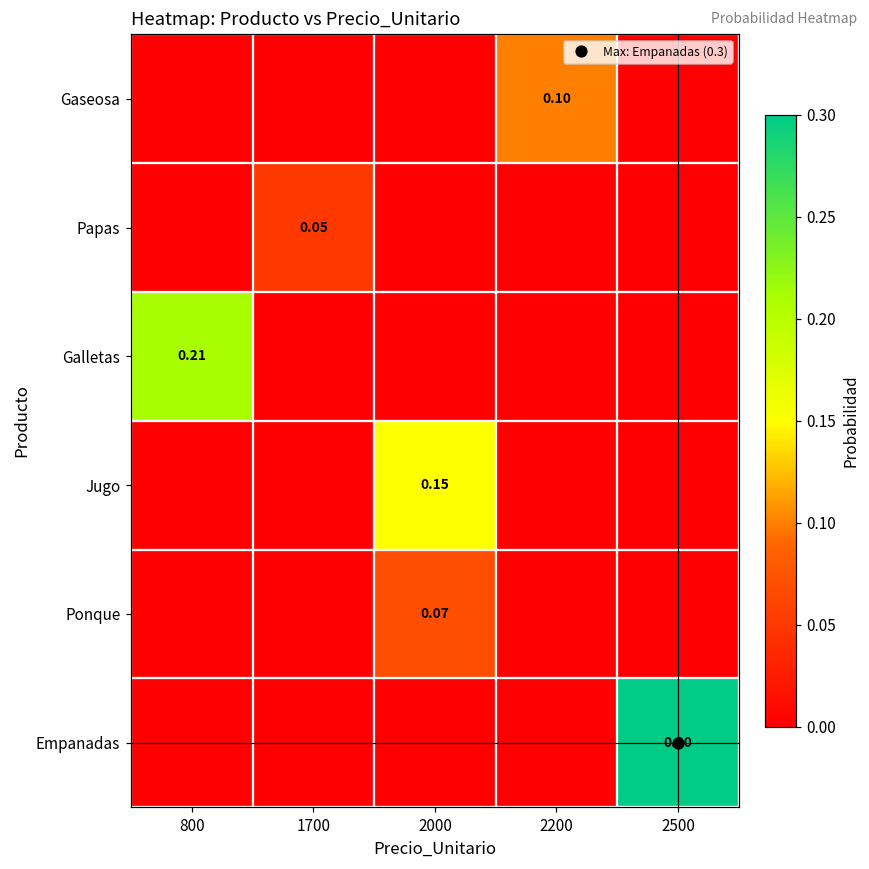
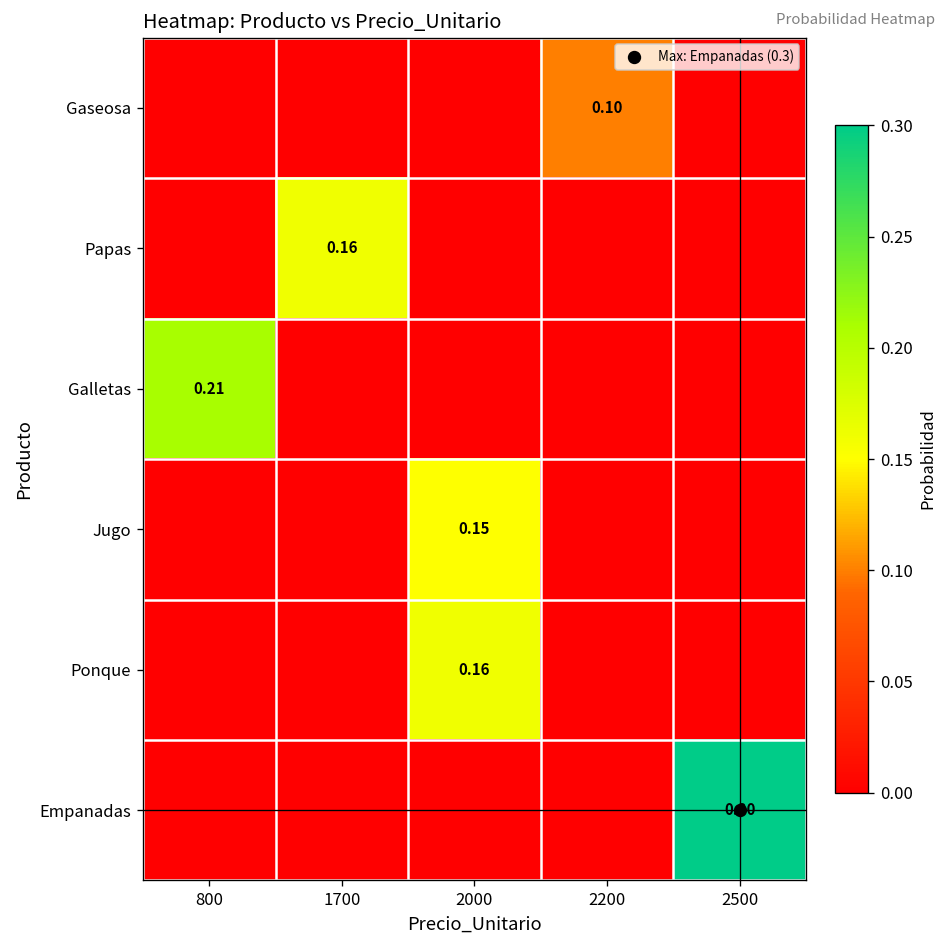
Papas, 1700: 0.05 -> 0.16
Ponque, 2000: 0.07 -> 0.16
